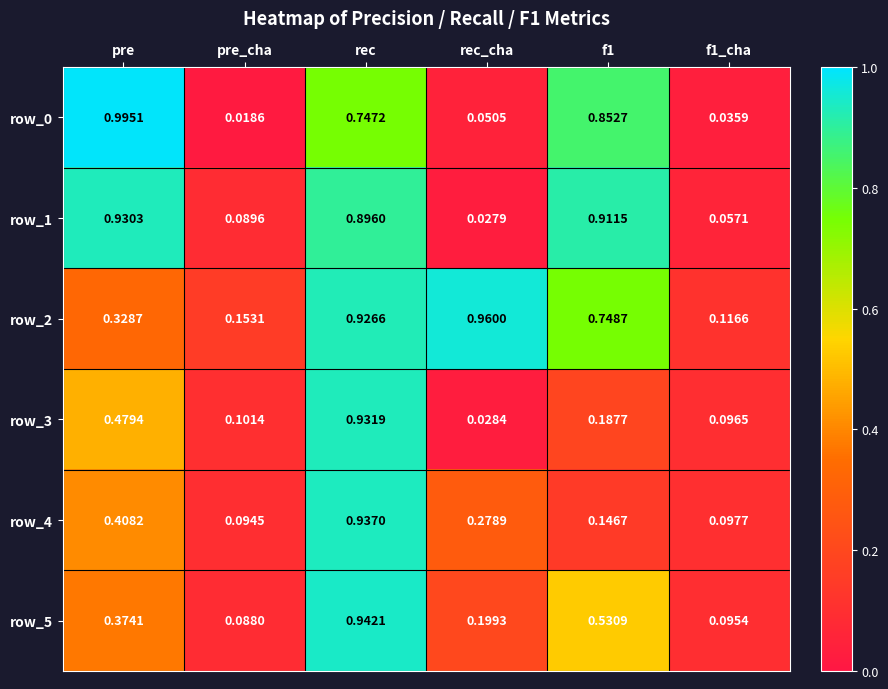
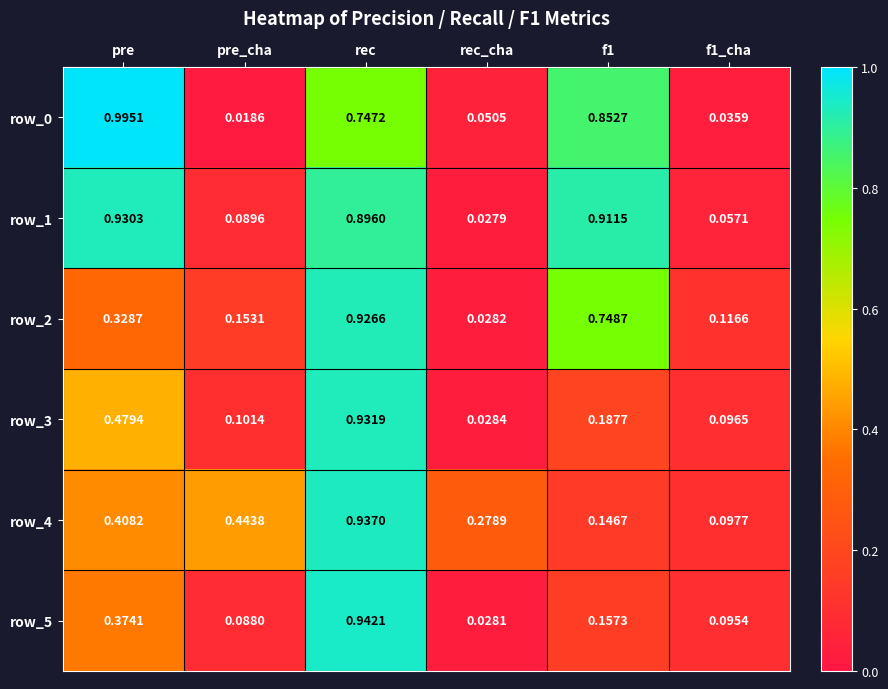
row_2, rec_cha: 0.9600 -> 0.0282
row_4, pre_cha: 0.0945 -> 0.4438
row_5, rec_cha: 0.1993 -> 0.0281
row_5, f1: 0.5309 -> 0.1573
